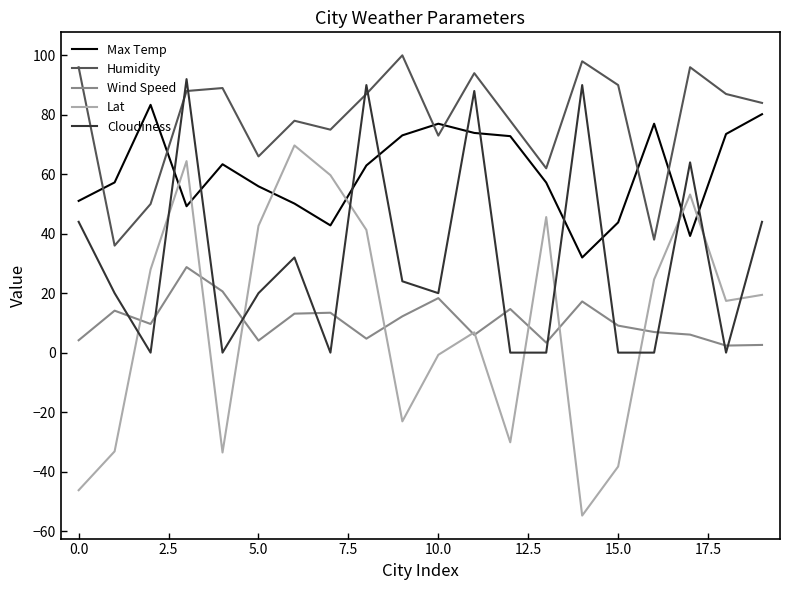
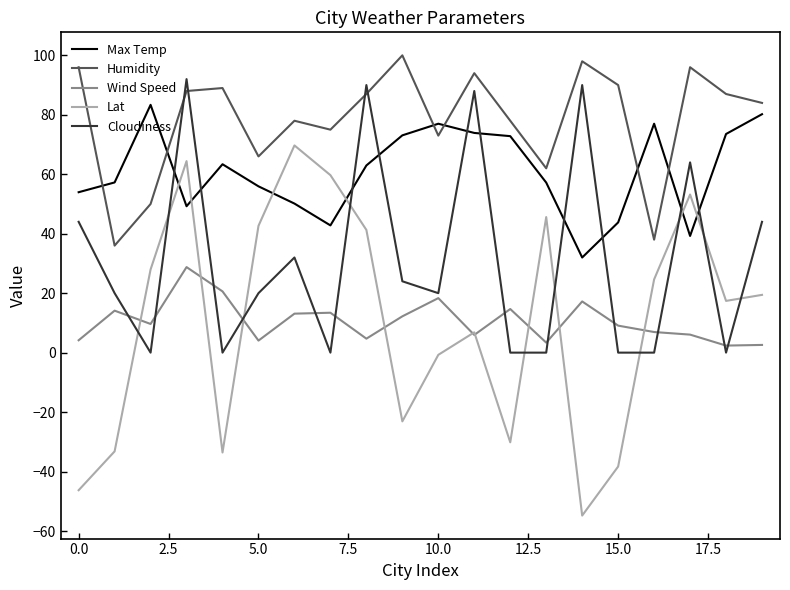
Max Temp, 0.0: 51 -> 54
